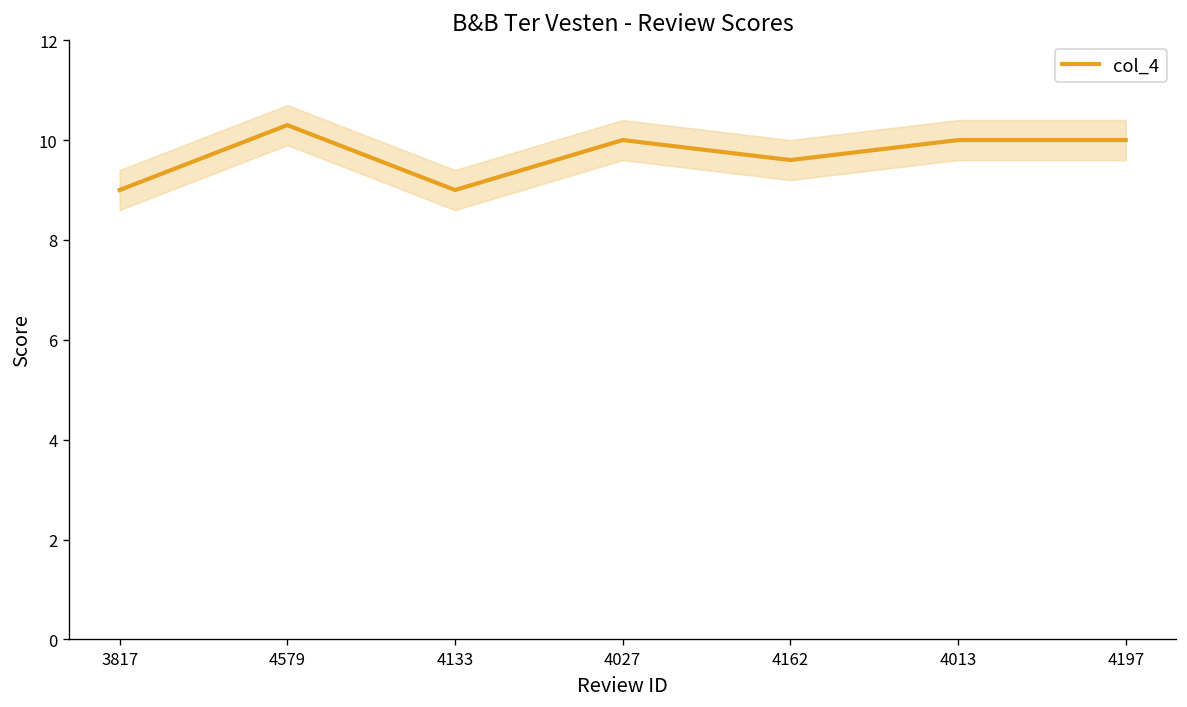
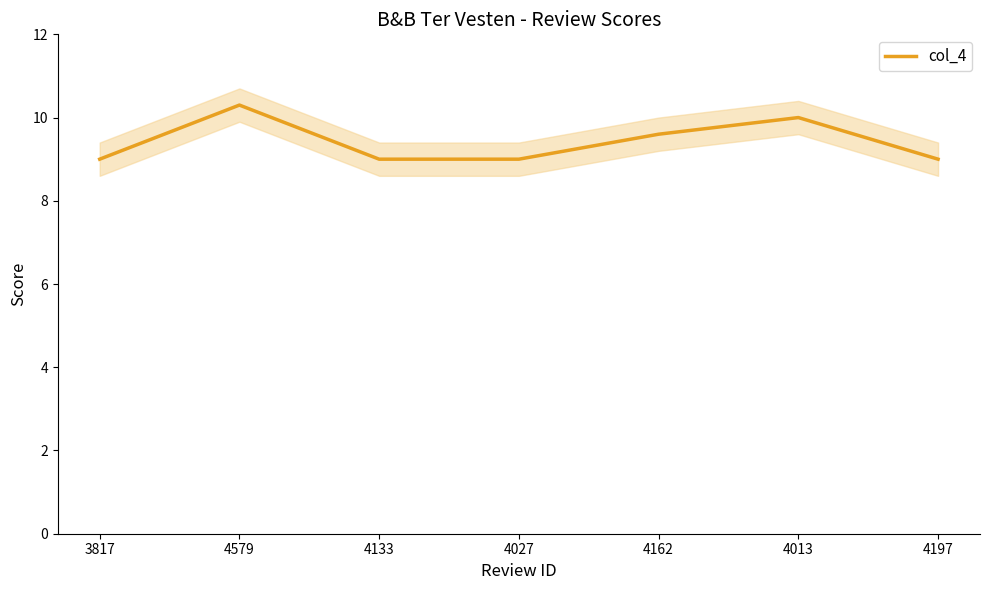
col_4, 4027: 10 -> 9
col_4, 4197: 10 -> 9
